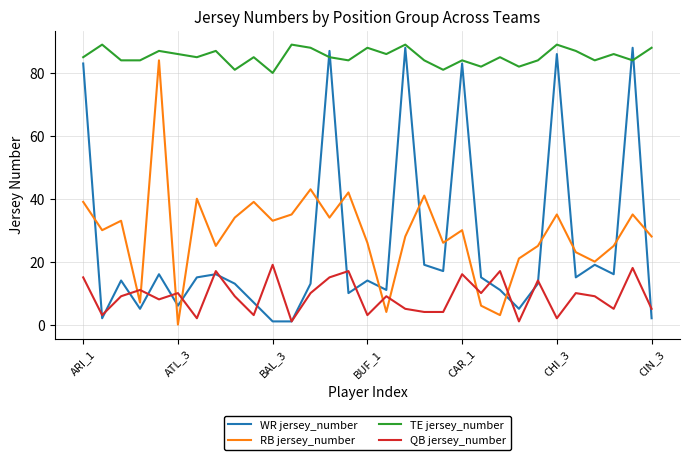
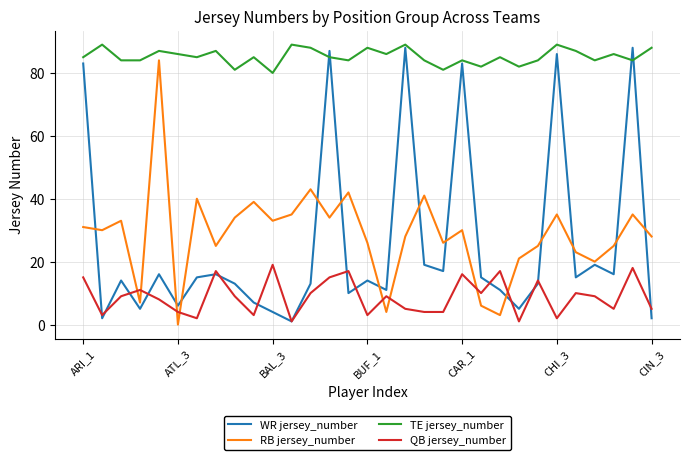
RB jersey_number, ARI_1: 39 -> 31
QB jersey_number, ATL_3: 10 -> 4
WR jersey_number, BAL_3: 1 -> 4
